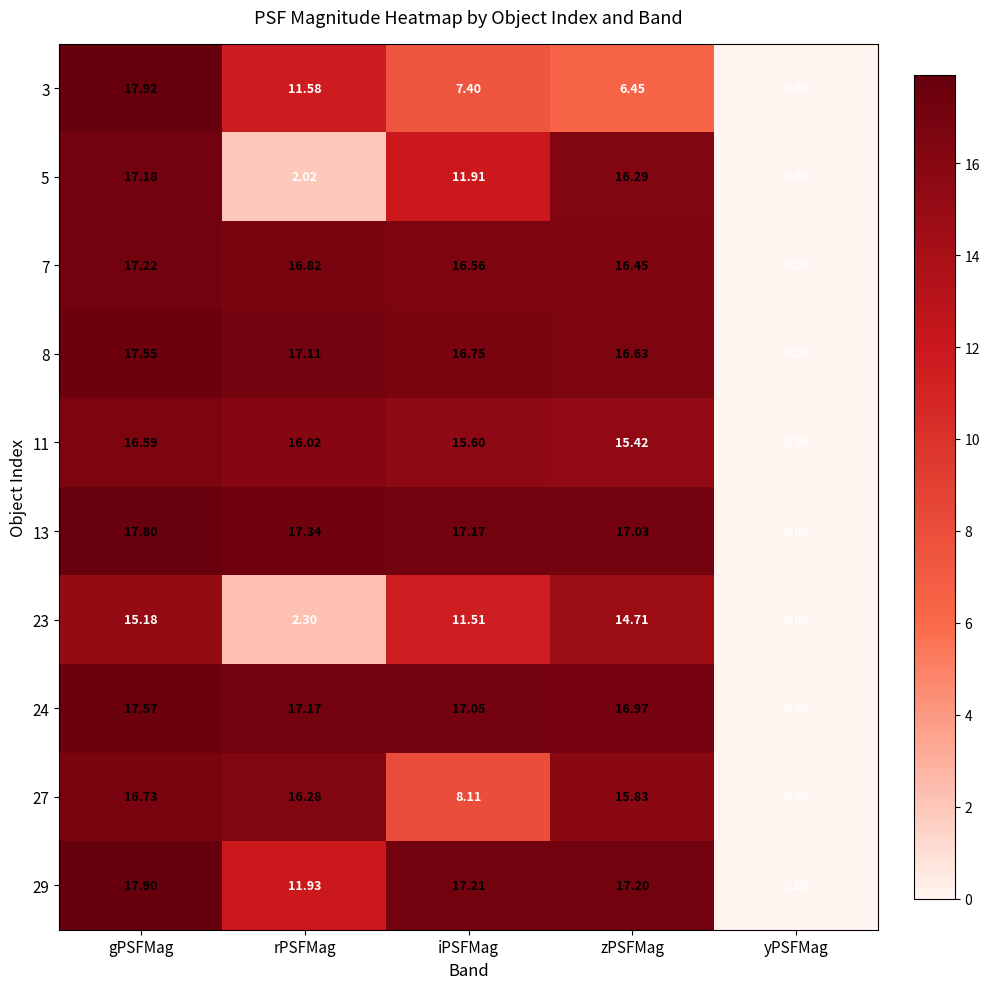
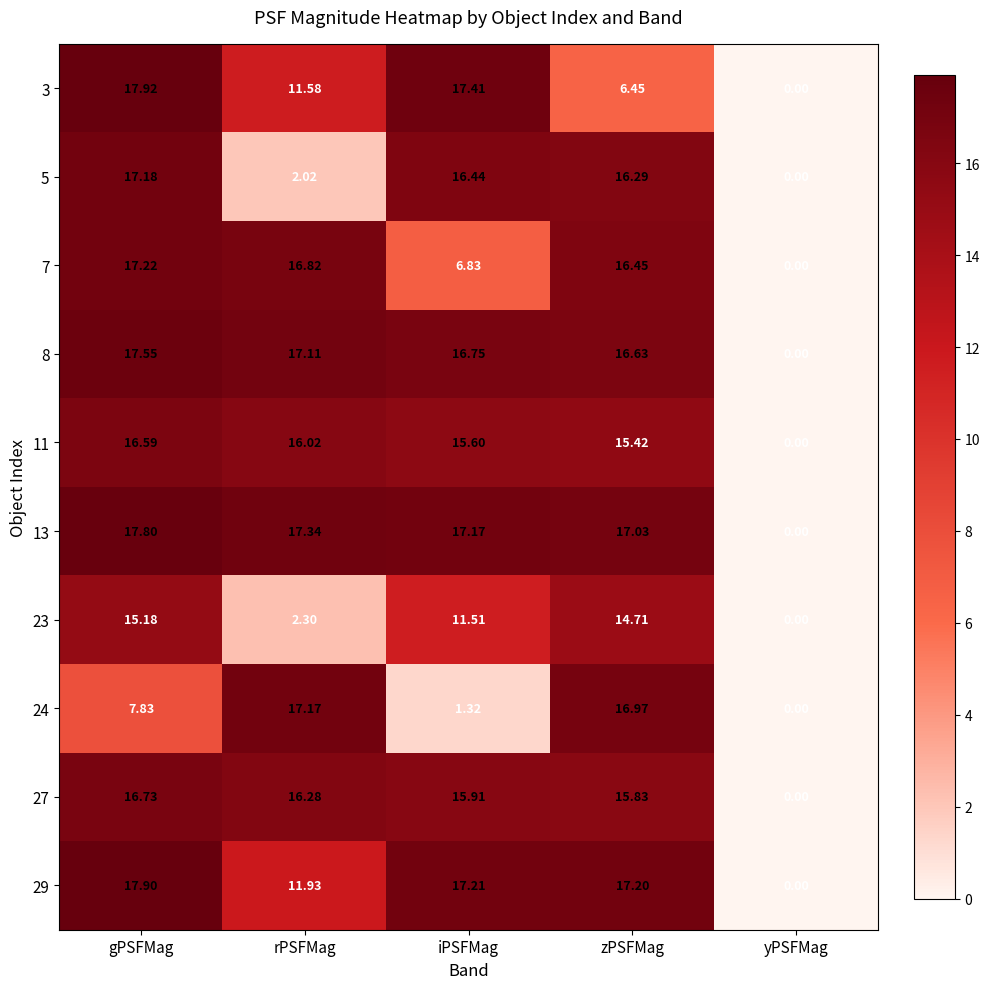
3, iPSFMag: 7.40 -> 17.41
5, iPSFMag: 11.91 -> 16.44
7, iPSFMag: 16.56 -> 6.83
24, gPSFMag: 17.57 -> 7.83
24, iPSFMag: 17.05 -> 1.32
27, iPSFMag: 8.11 -> 15.91
